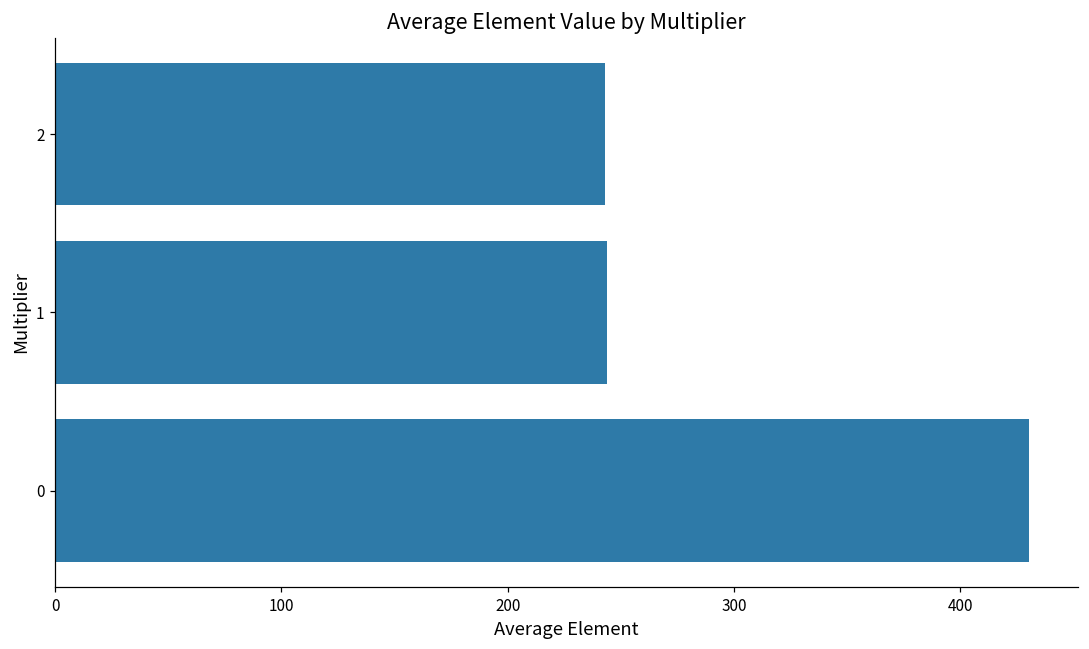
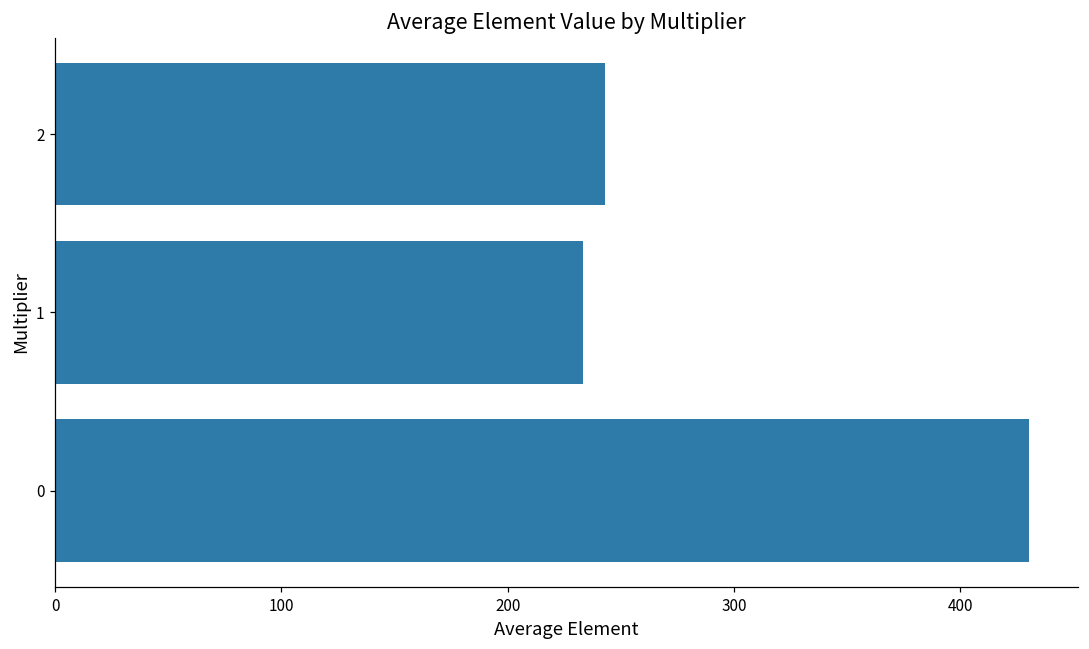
1: 244 -> 234
